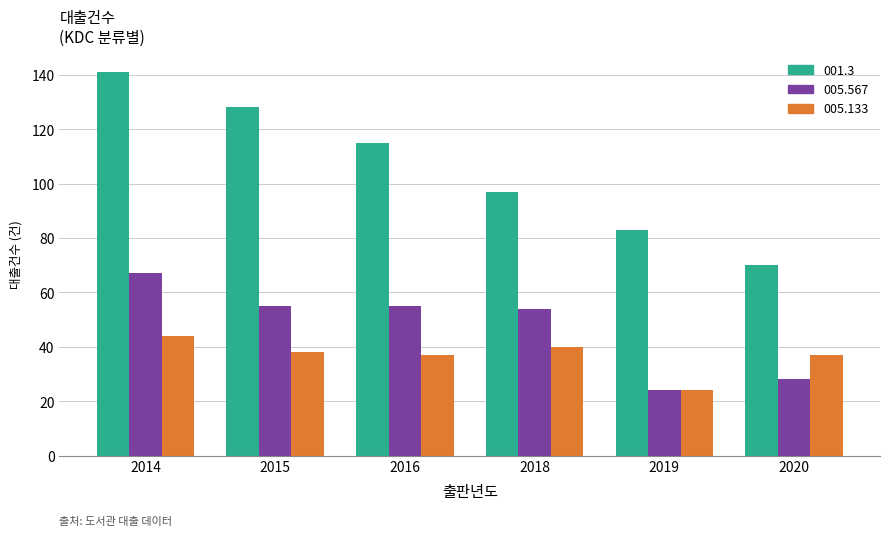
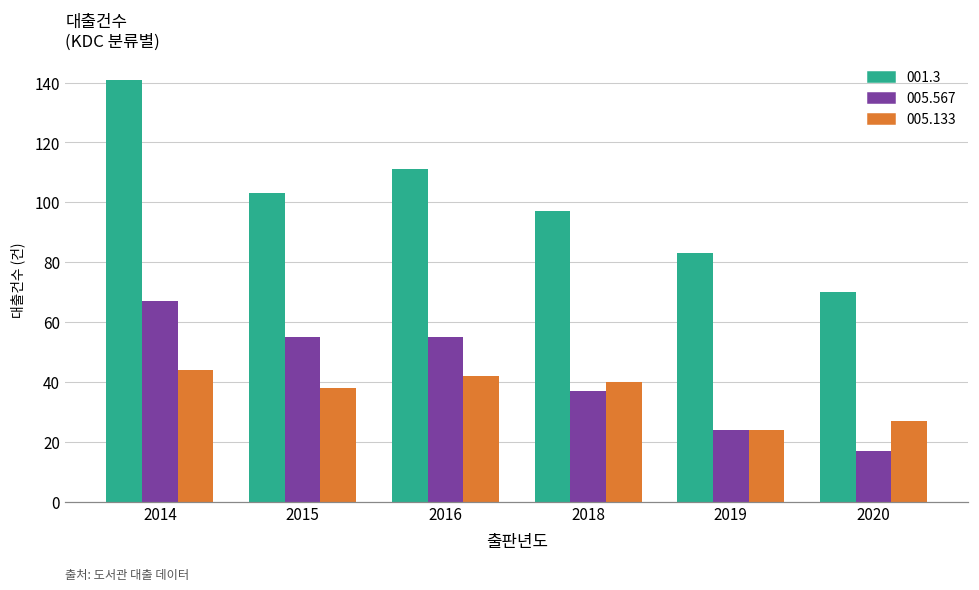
001.3, 2015: 128 -> 103
001.3, 2016: 115 -> 111
005.133, 2016: 37 -> 42
005.567, 2018: 54 -> 37
005.567, 2020: 28 -> 17
005.133, 2020: 37 -> 27
